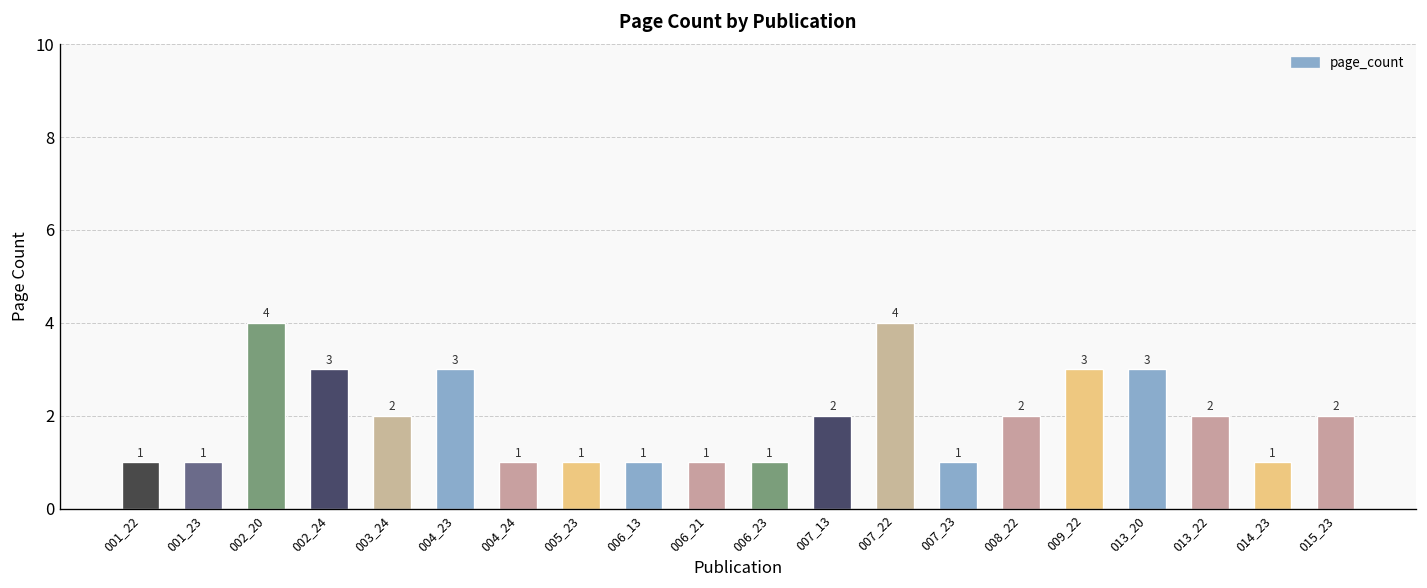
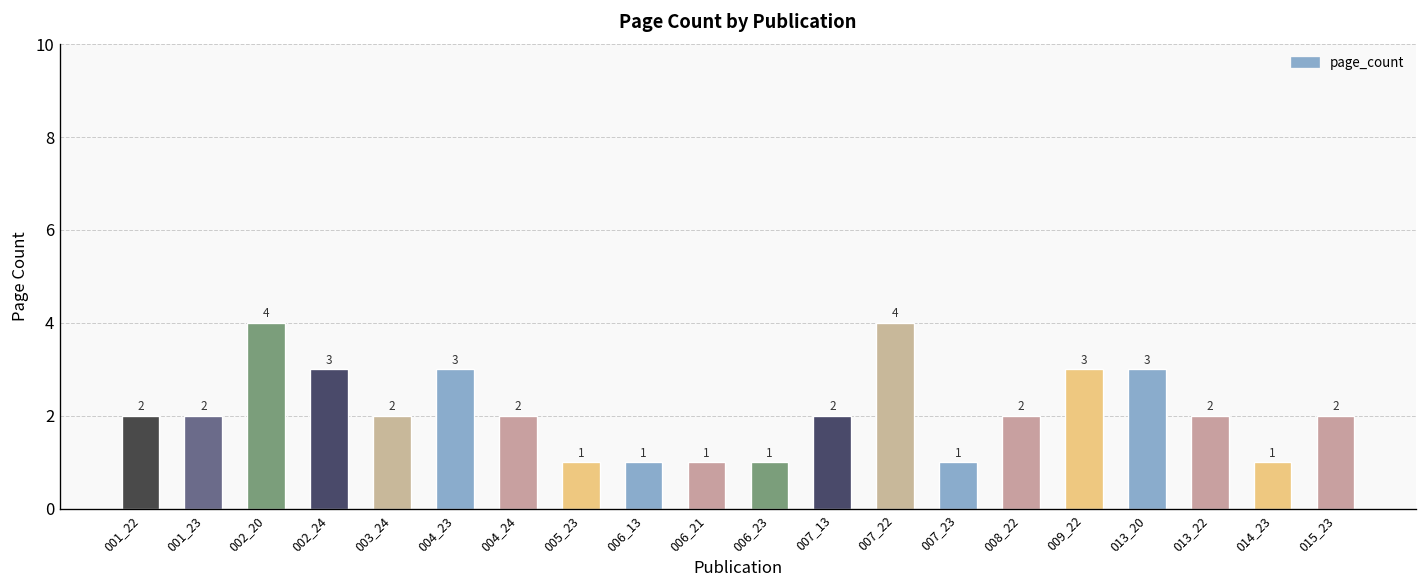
001_22: 1 -> 2
001_23: 1 -> 2
004_24: 1 -> 2
